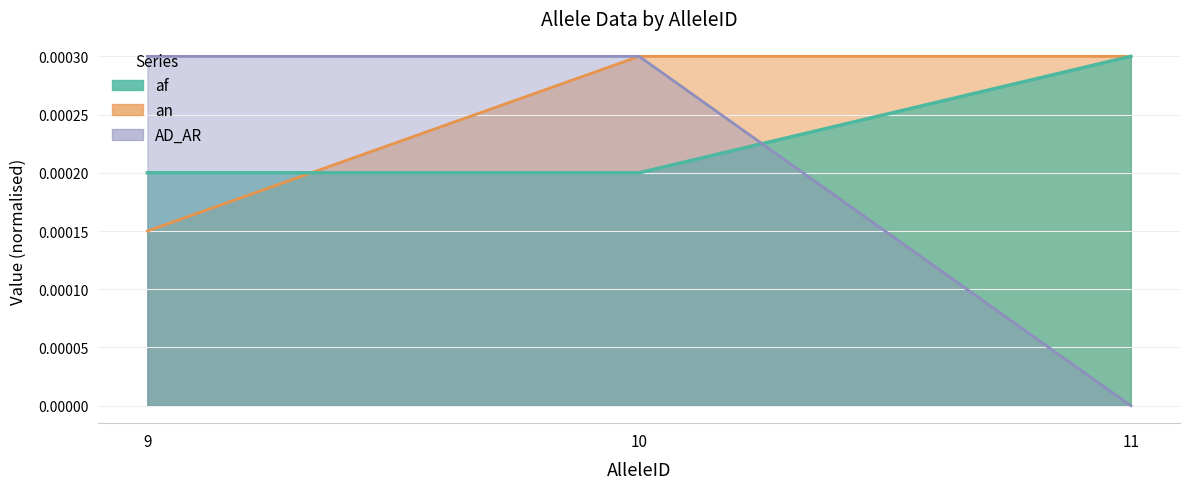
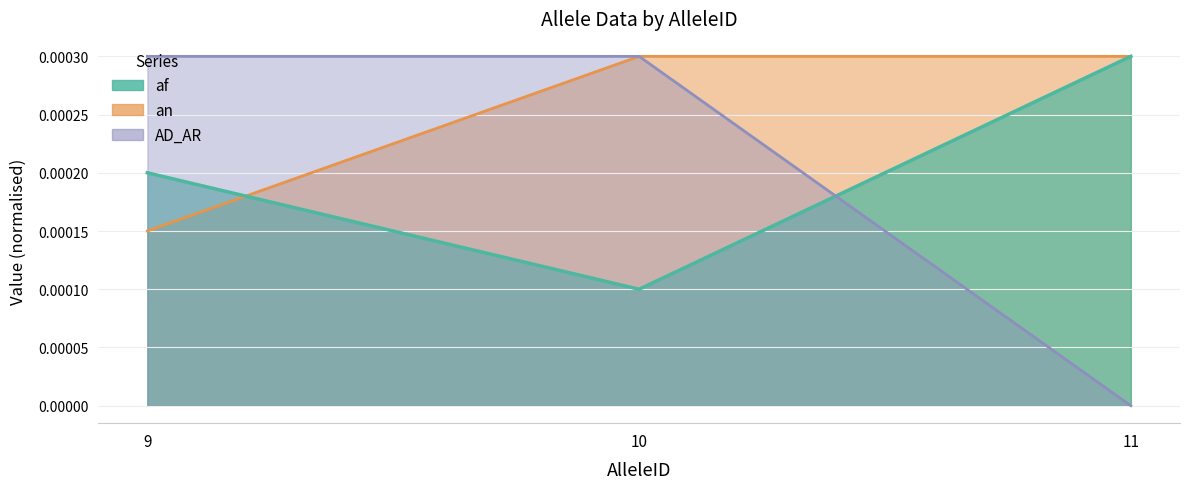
af, 10: 0.0002 -> 0.0001
